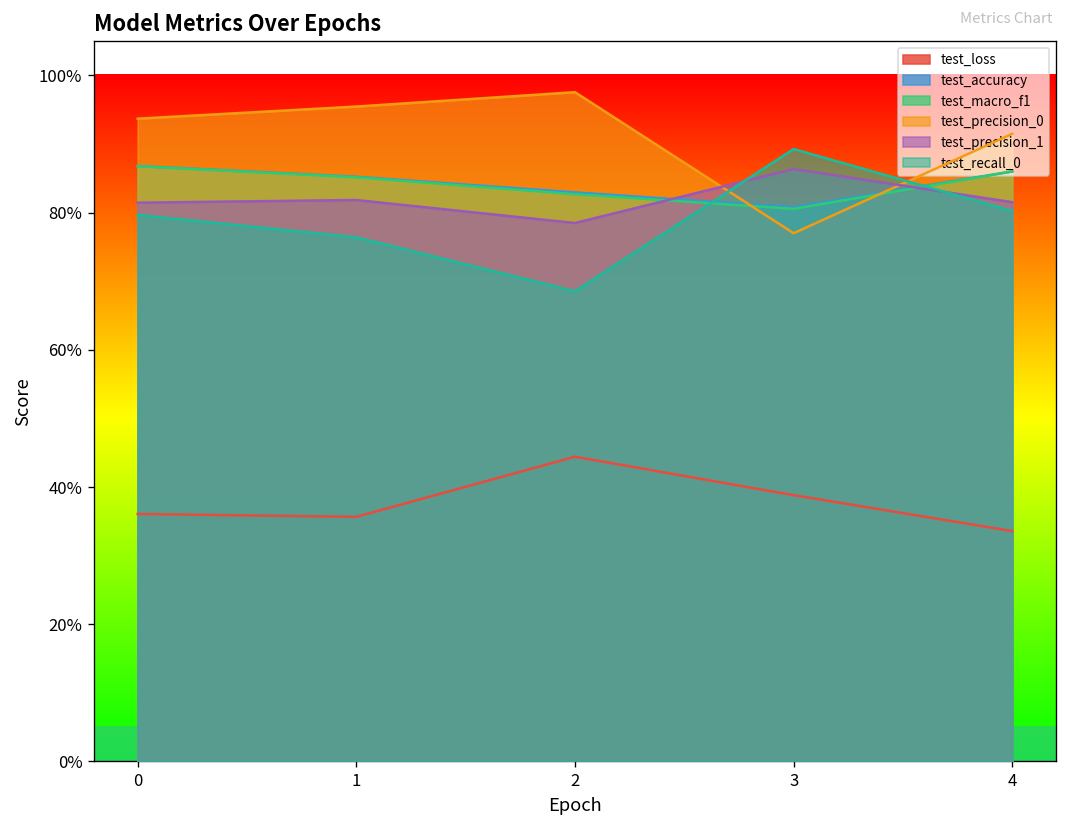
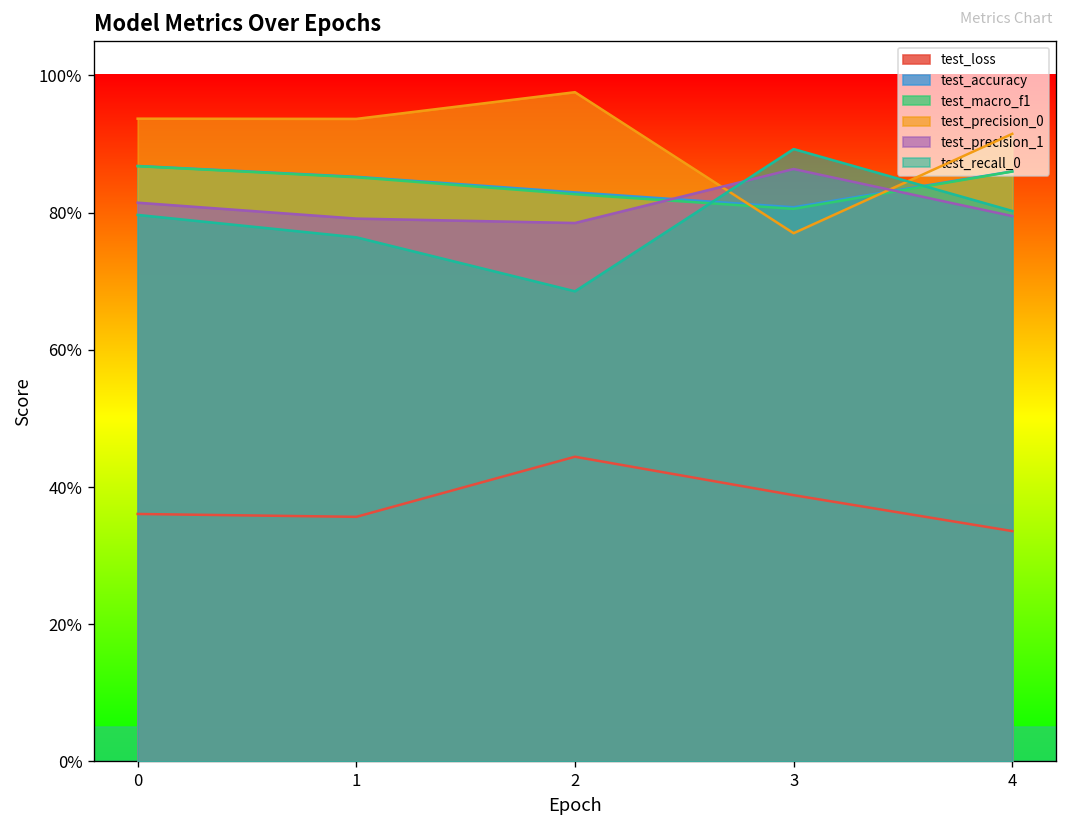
test_precision_0, 1: 95% -> 94%
test_precision_1, 1: 82% -> 79%
test_precision_1, 4: 82% -> 79%
